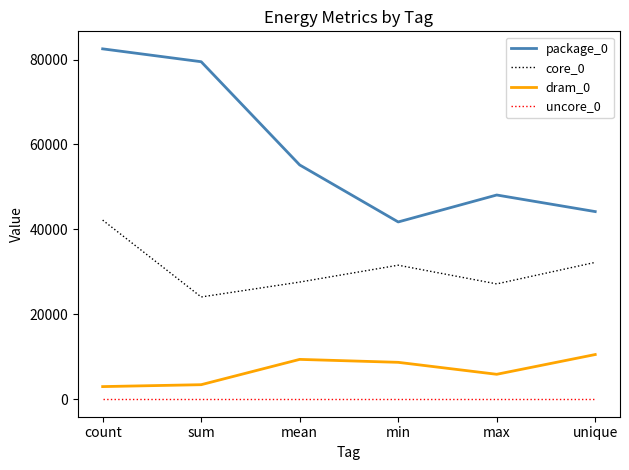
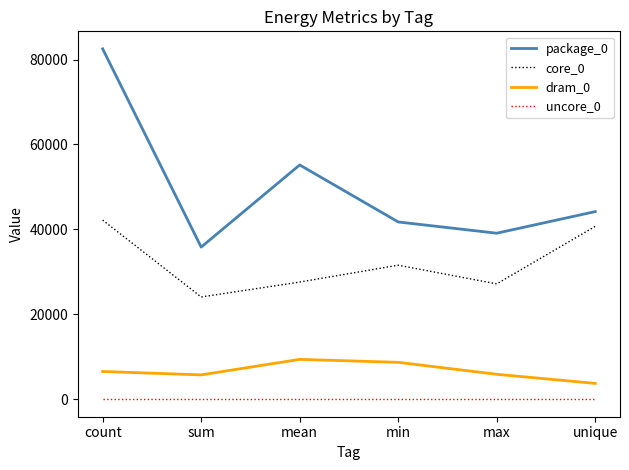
dram_0, count: 3000 -> 7000
package_0, sum: 79000 -> 36000
dram_0, sum: 3000 -> 6000
package_0, max: 48000 -> 39000
core_0, unique: 32000 -> 41000
dram_0, unique: 11000 -> 4000
